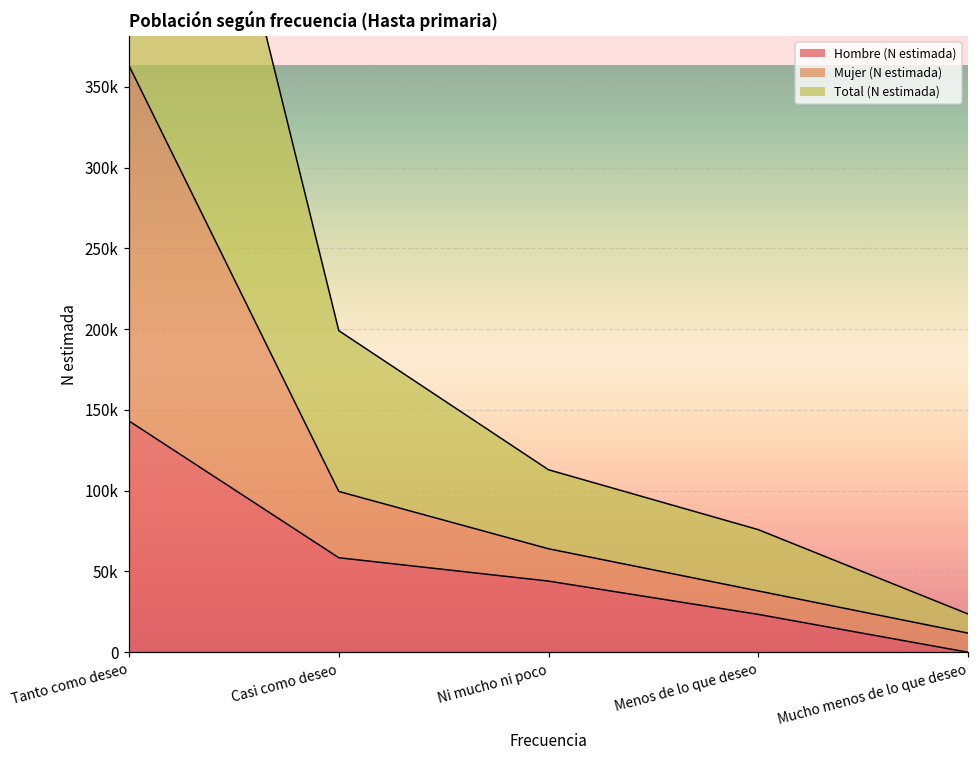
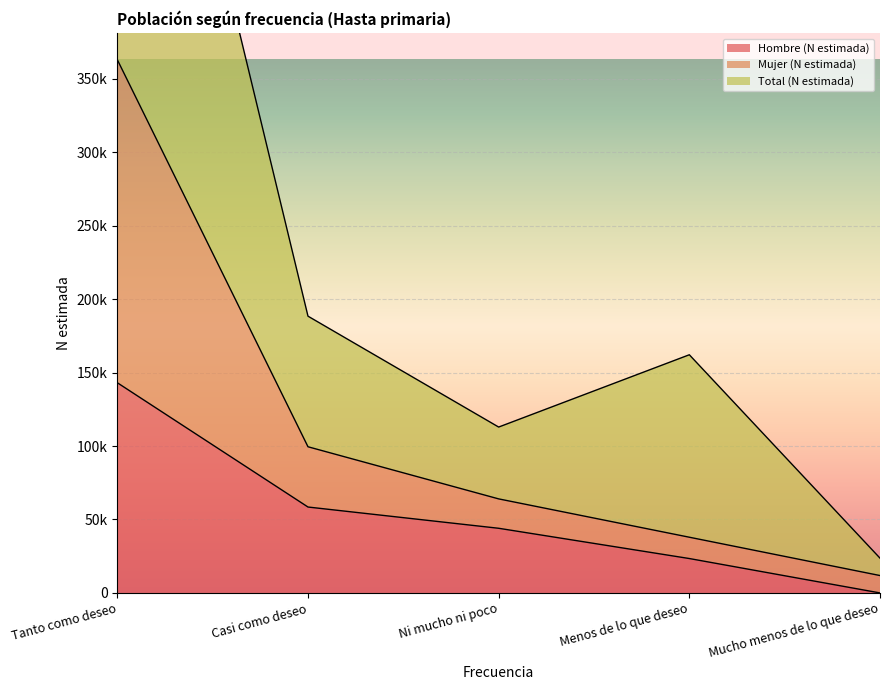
Total (N estimada), Casi como deseo: 100000 -> 89000
Total (N estimada), Menos de lo que deseo: 38000 -> 124000
